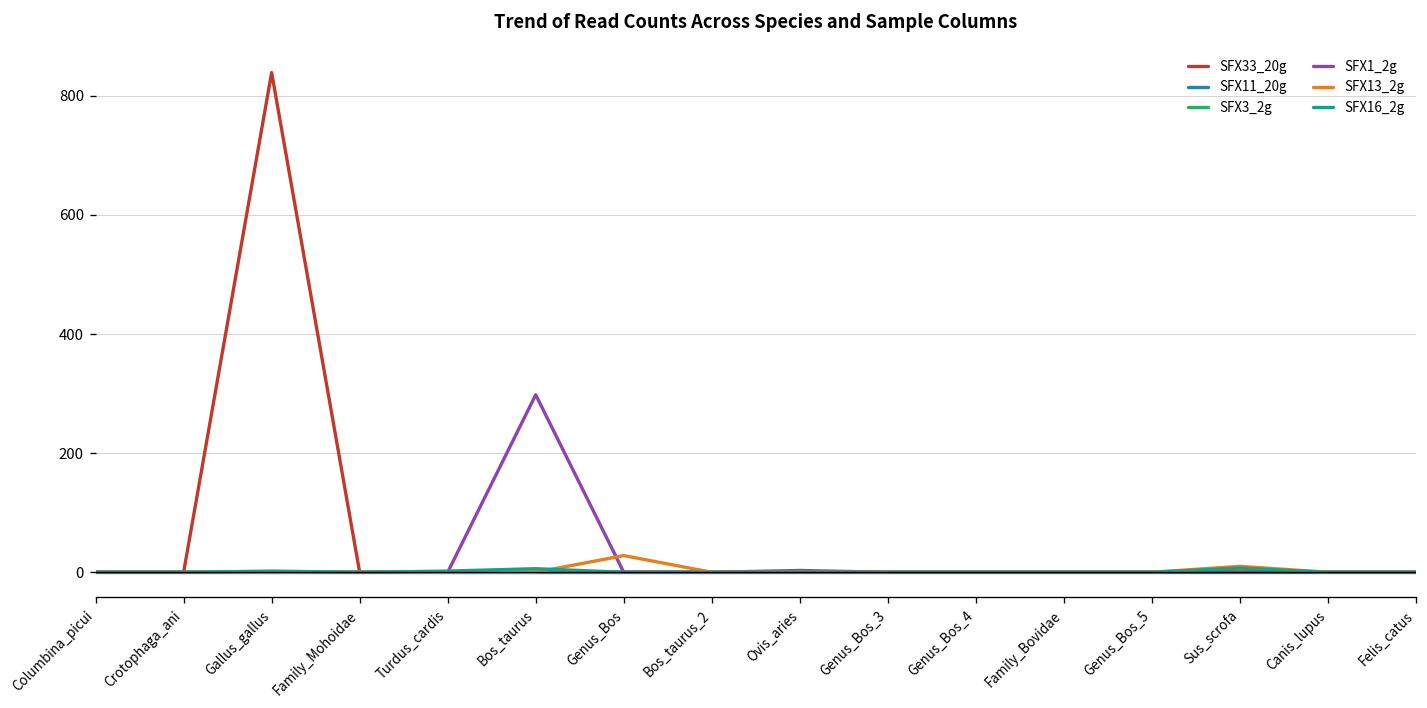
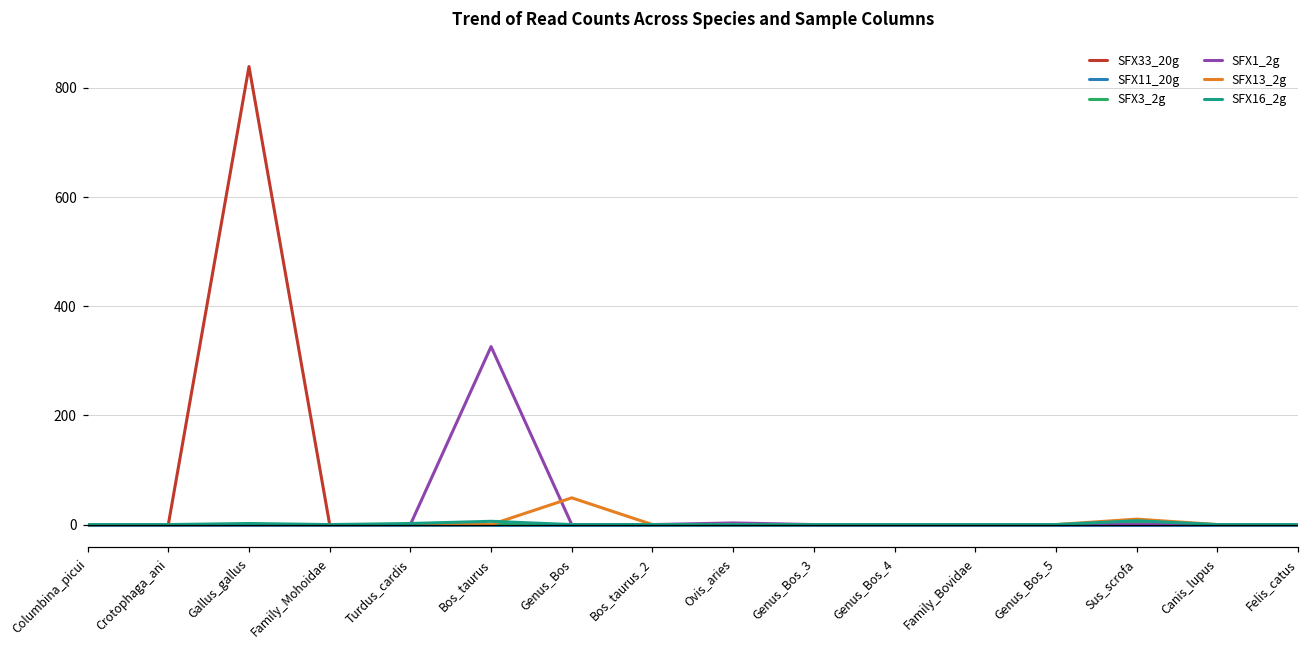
SFX1_2g, Bos_taurus: 300 -> 330
SFX13_2g, Genus_Bos: 30 -> 50
